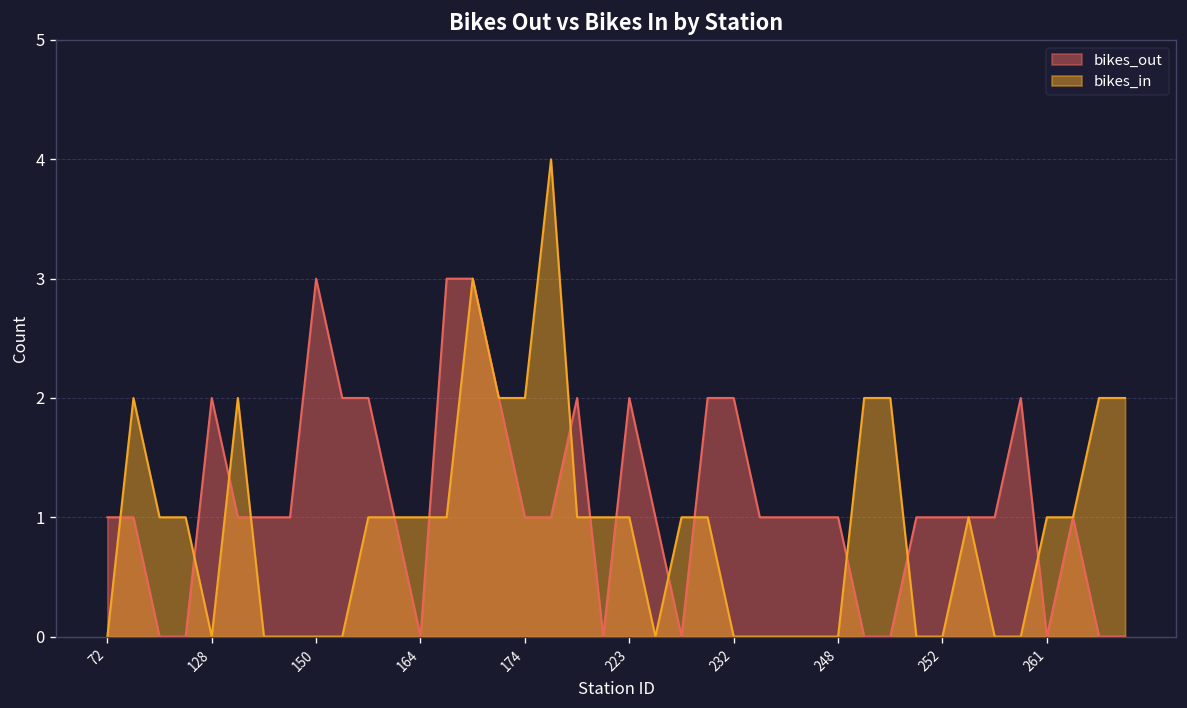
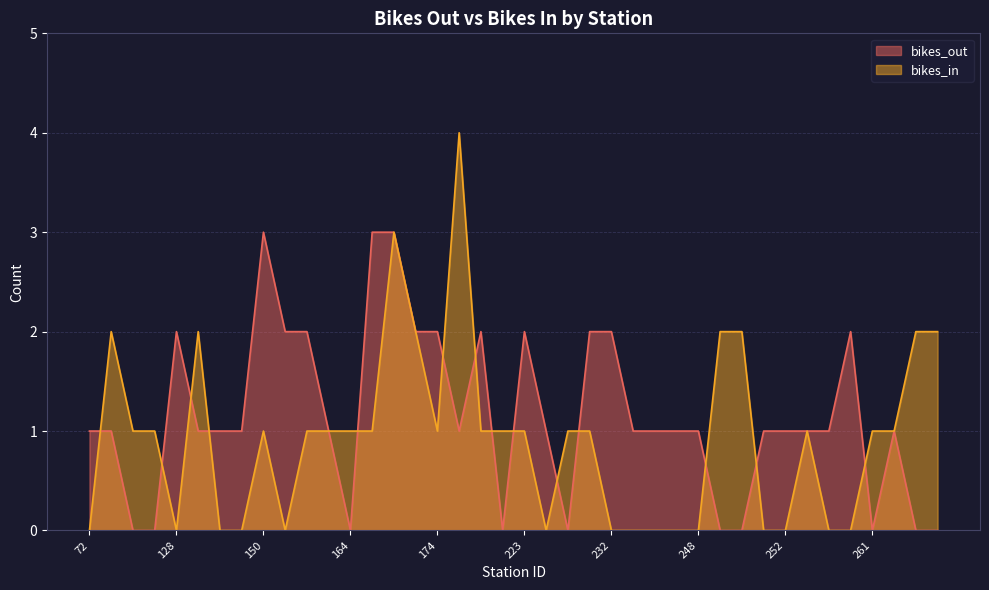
bikes_in, 150: 0 -> 1
bikes_out, 174: 1 -> 2
bikes_in, 174: 2 -> 1
